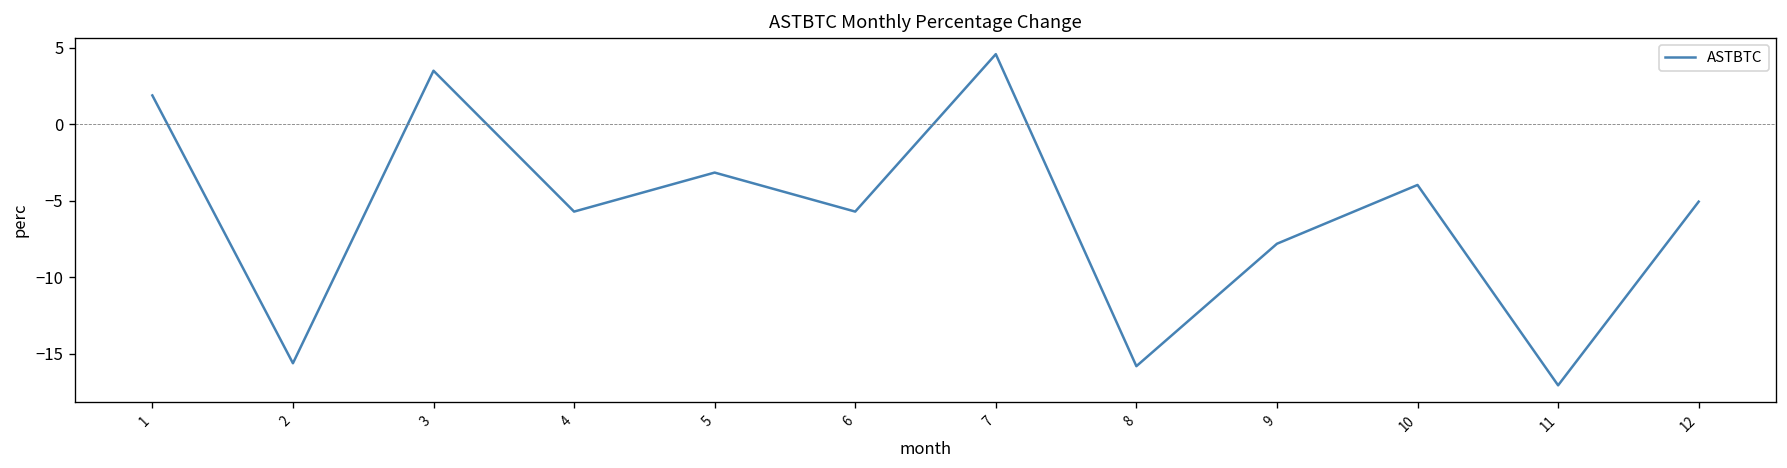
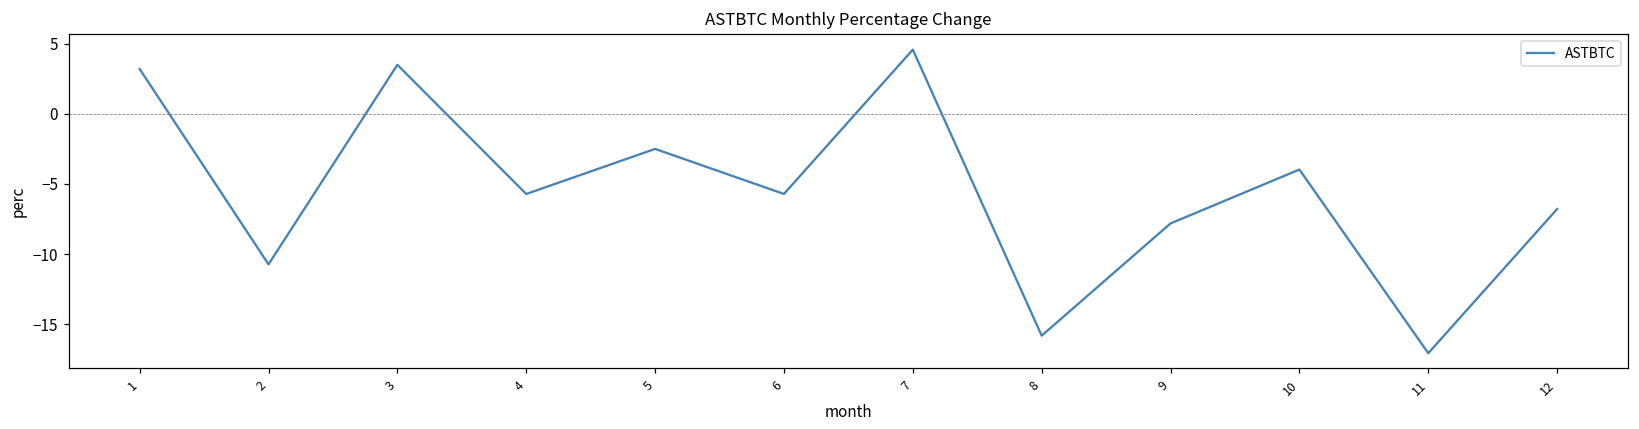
1: 1.9 -> 3.2
2: -15.6 -> -10.7
5: -3.2 -> -2.5
12: -5.1 -> -6.8
